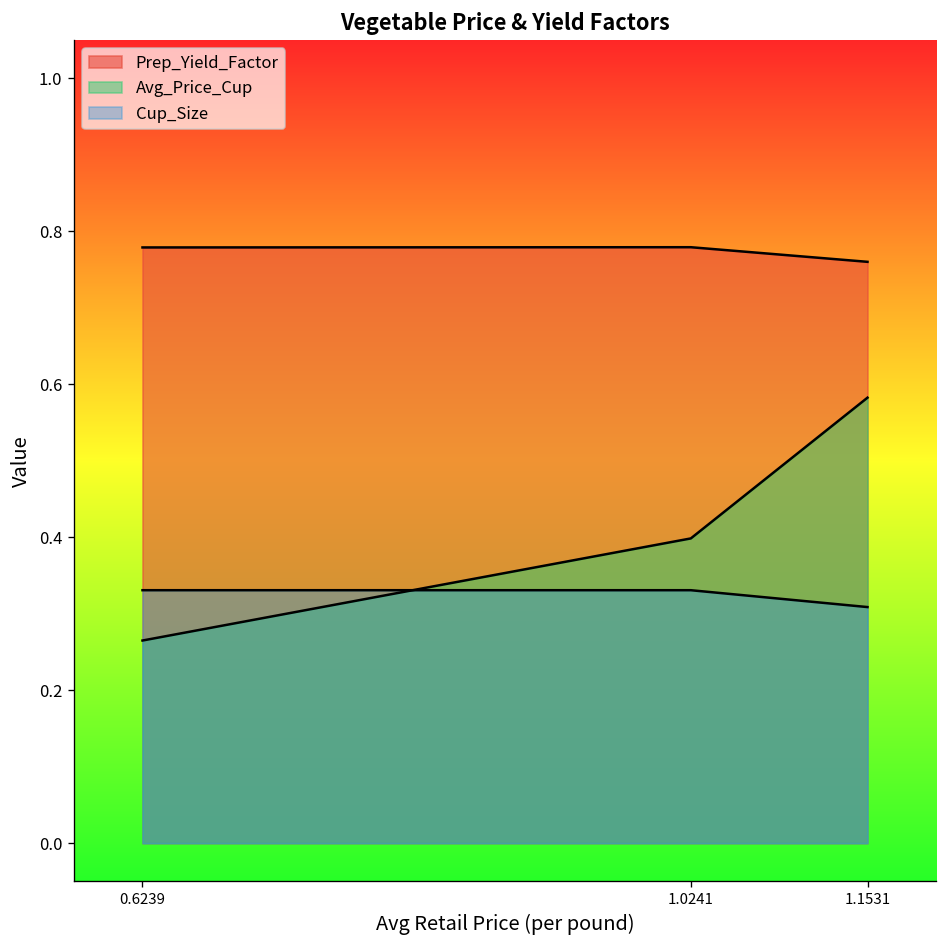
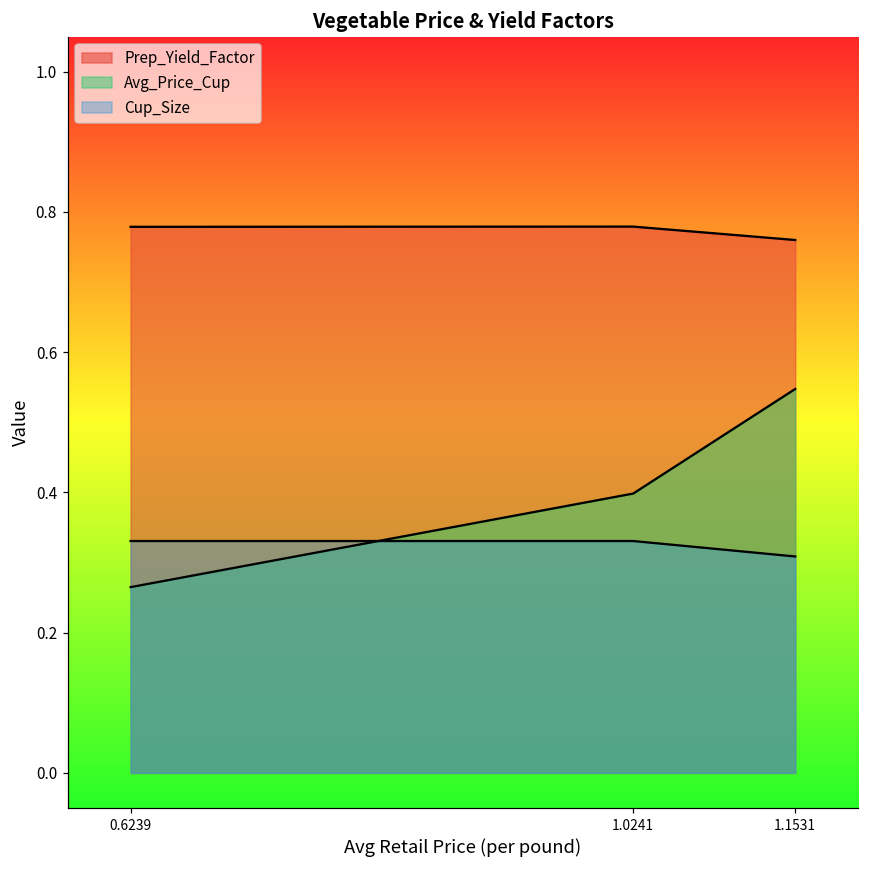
Avg_Price_Cup, 1.1531: 0.58 -> 0.55
